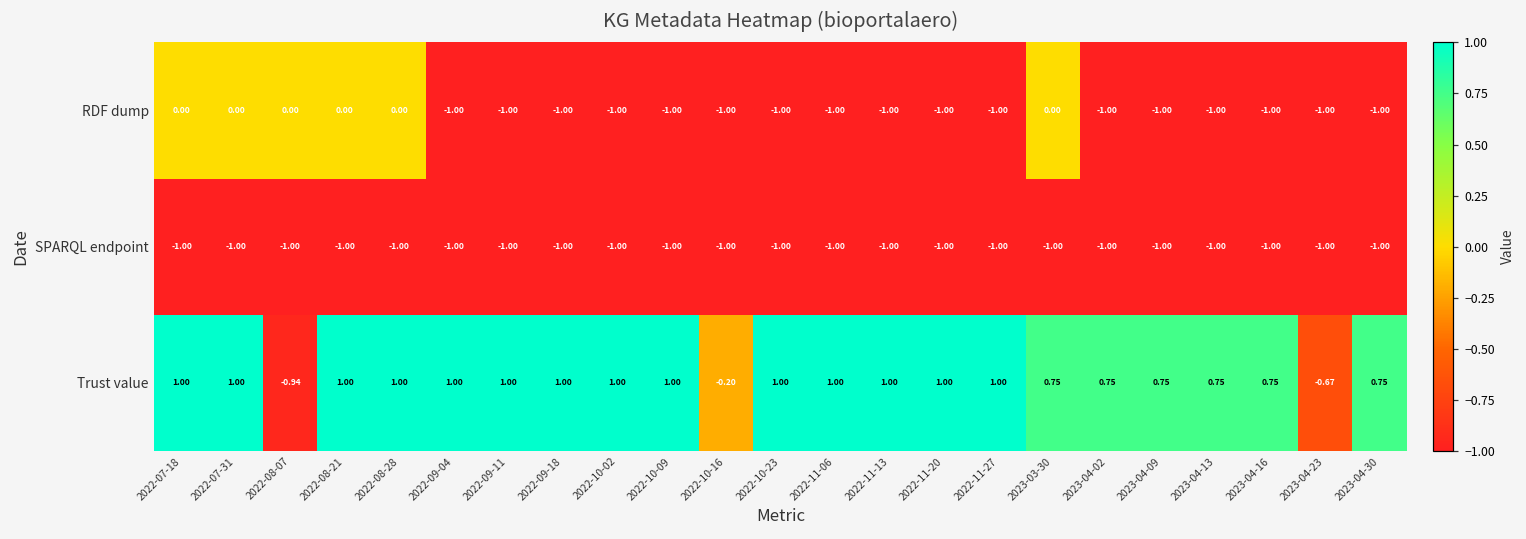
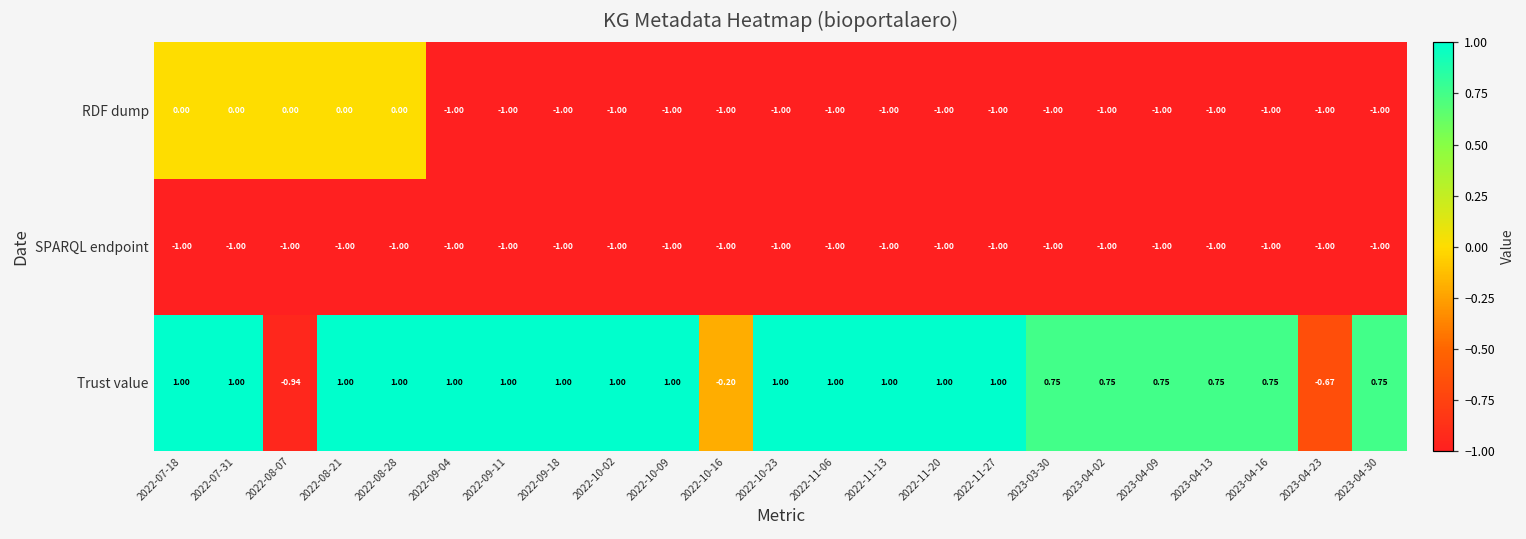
RDF dump, 2023-03-30: 0.00 -> -1.00
